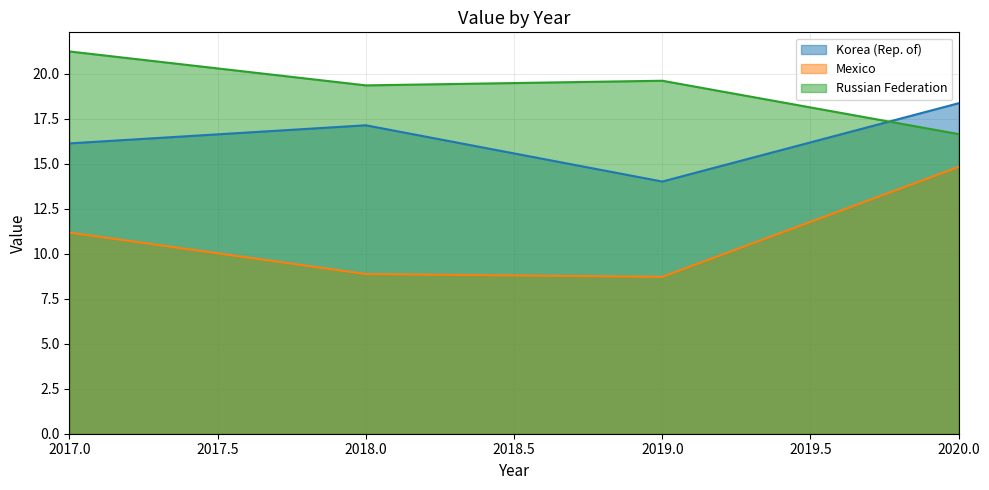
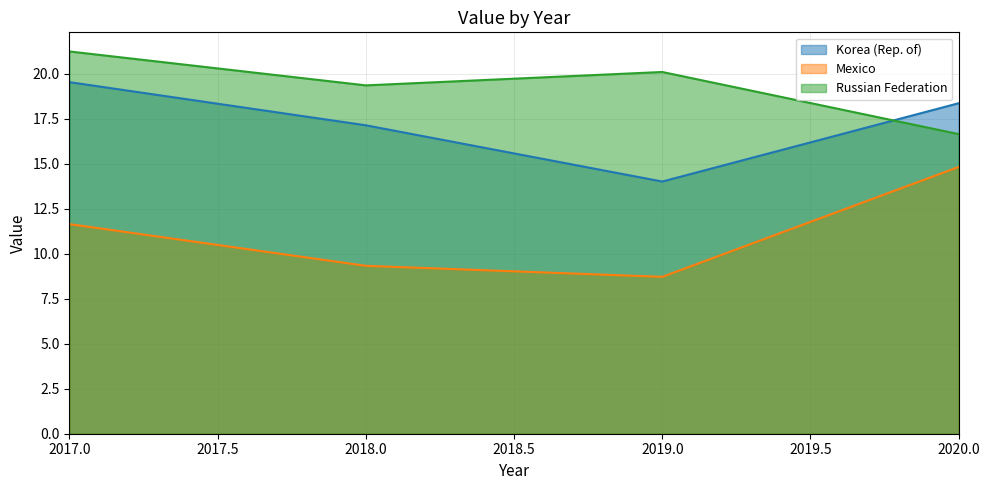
Korea (Rep. of), 2017.0: 16.1 -> 19.5
Mexico, 2017.0: 11.2 -> 11.6
Mexico, 2018.0: 8.9 -> 9.3
Russian Federation, 2019.0: 19.6 -> 20.1
